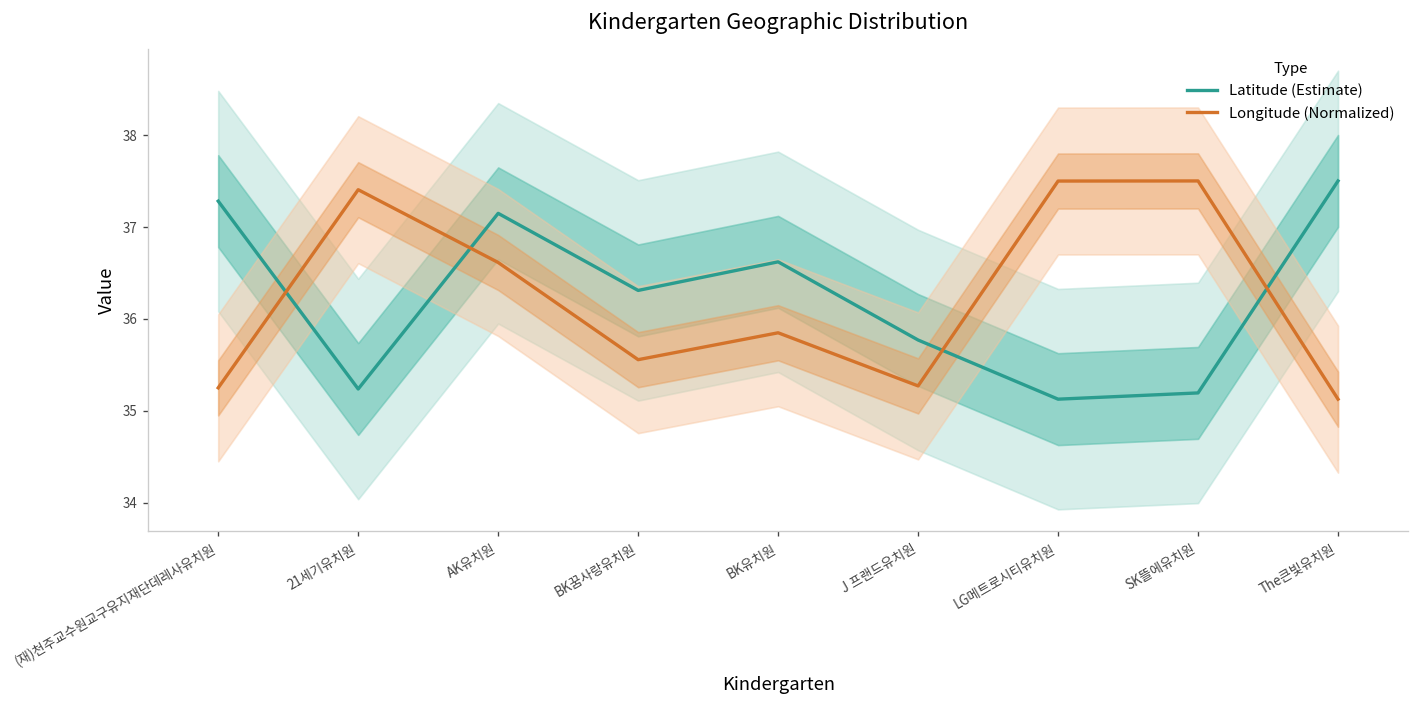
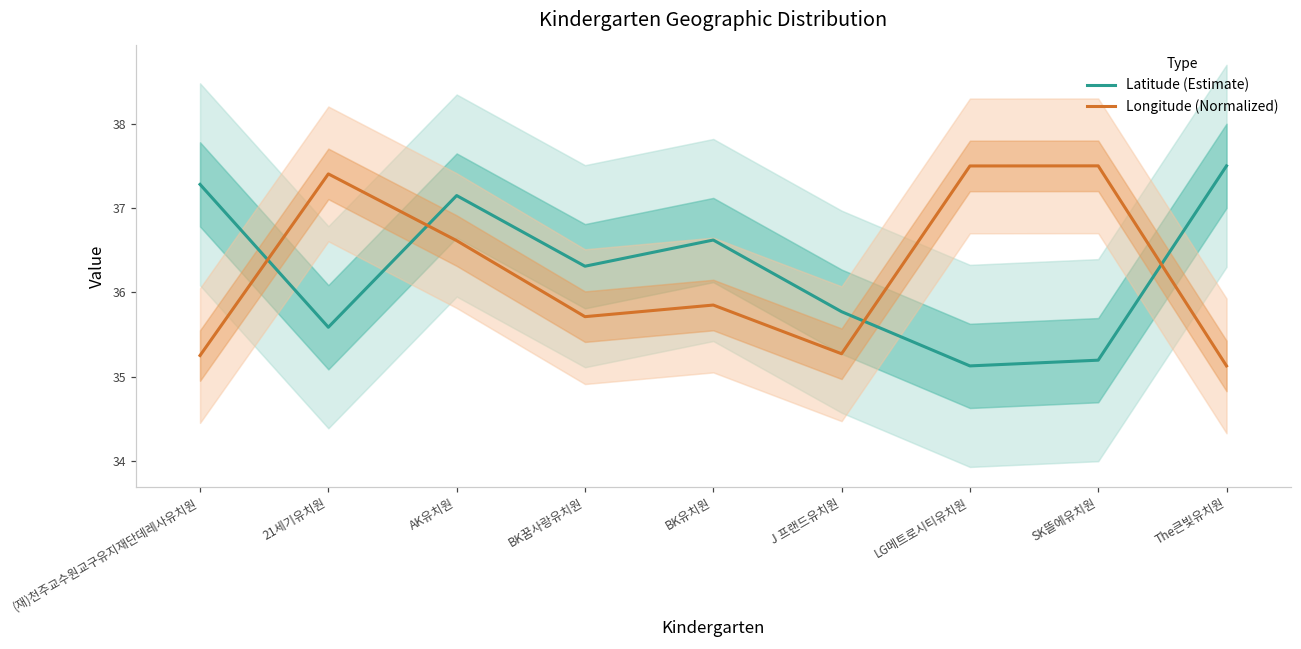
Latitude (Estimate), 21세기유치원: 35.2 -> 35.6
Longitude (Normalized), BK꿈사랑유치원: 35.6 -> 35.7
